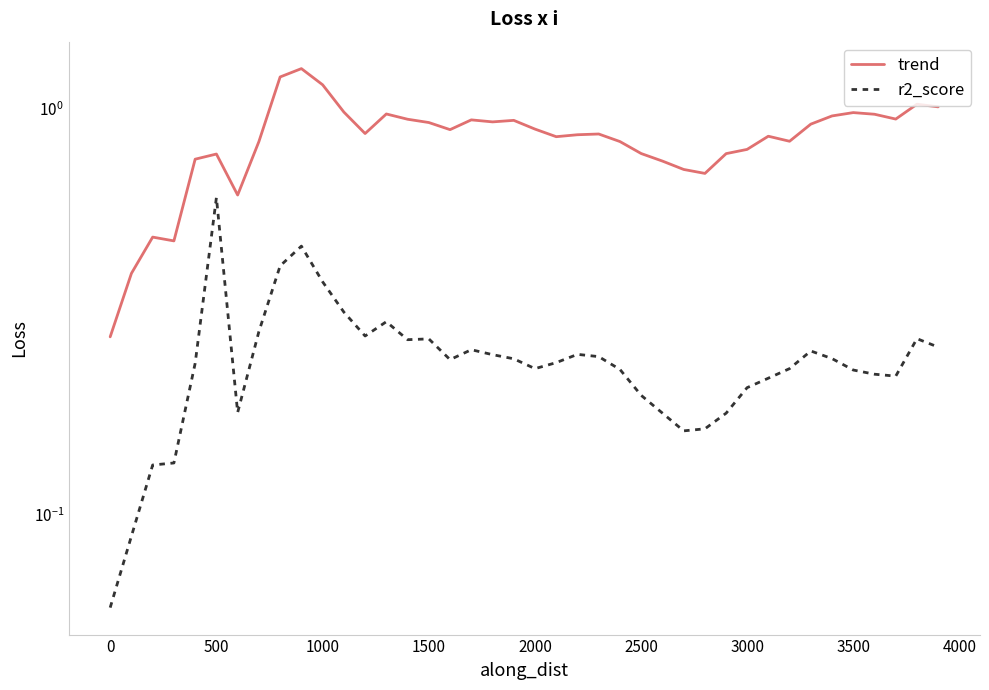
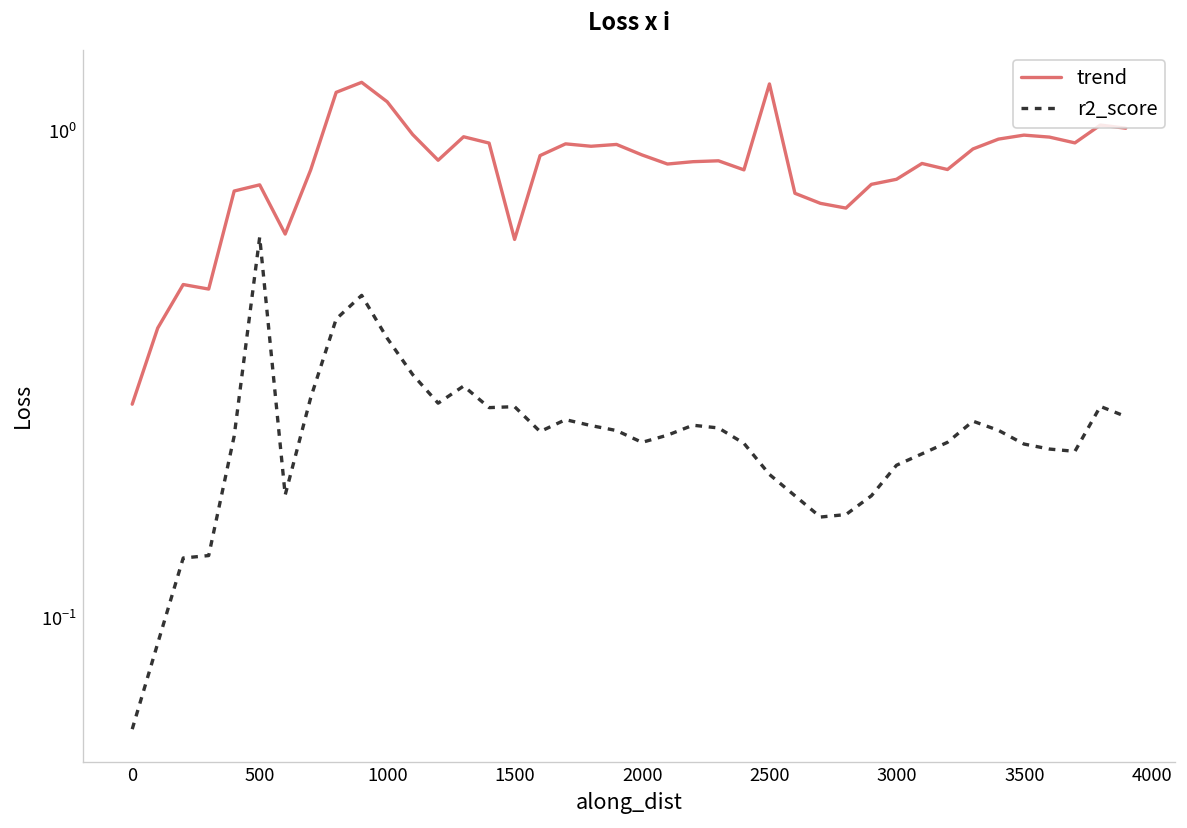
trend, 1500: 0.93 -> 0.60
trend, 2500: 0.78 -> 1.25
